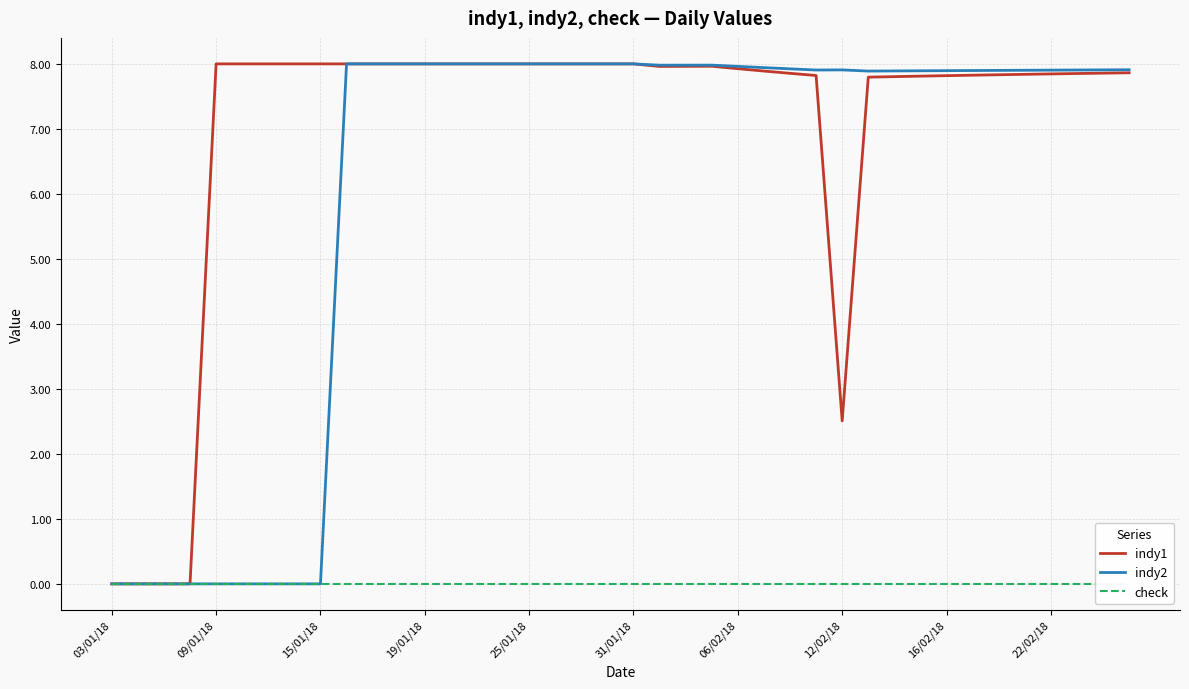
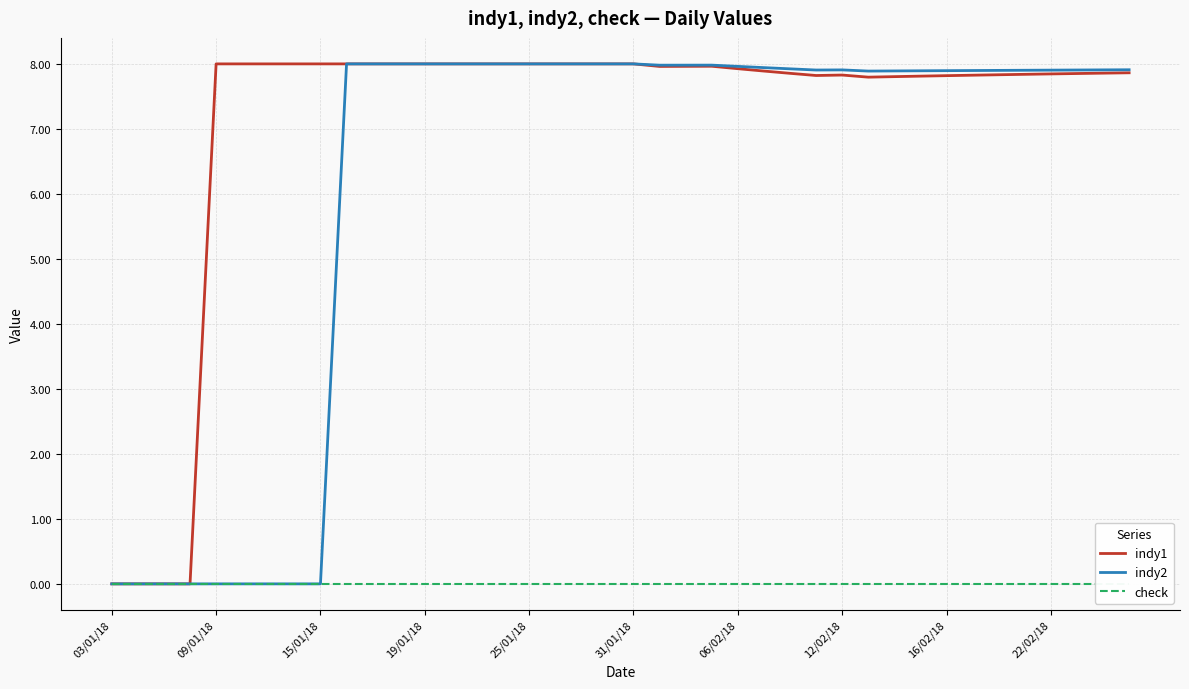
indy1, 12/02/18: 2.5 -> 7.8
